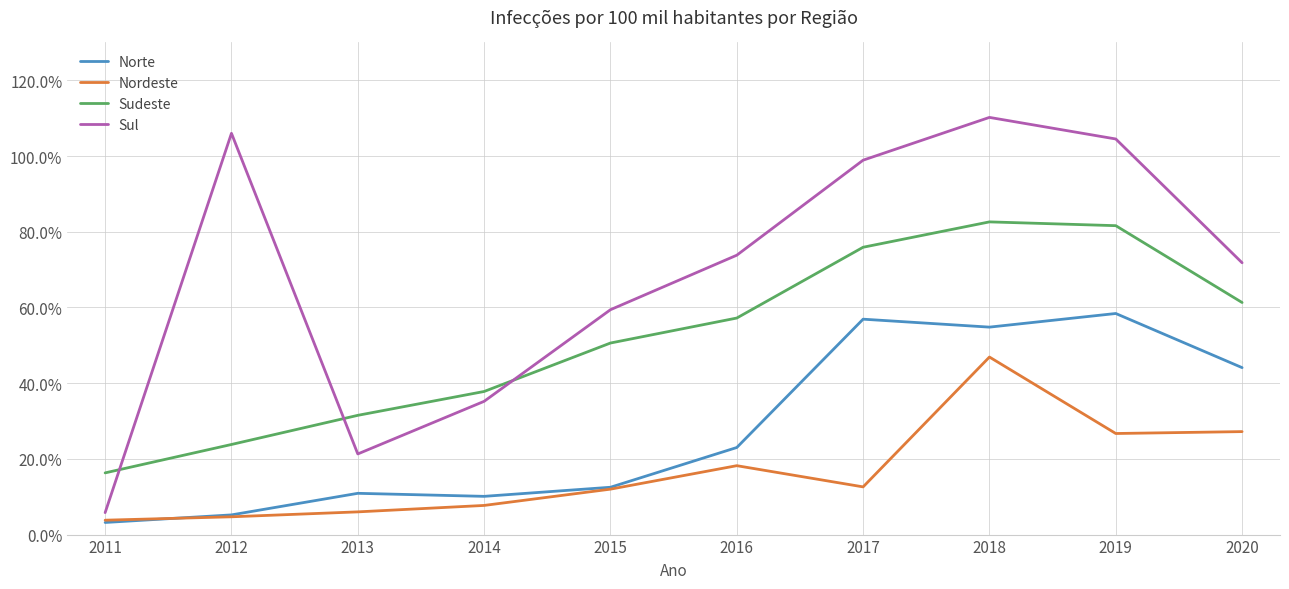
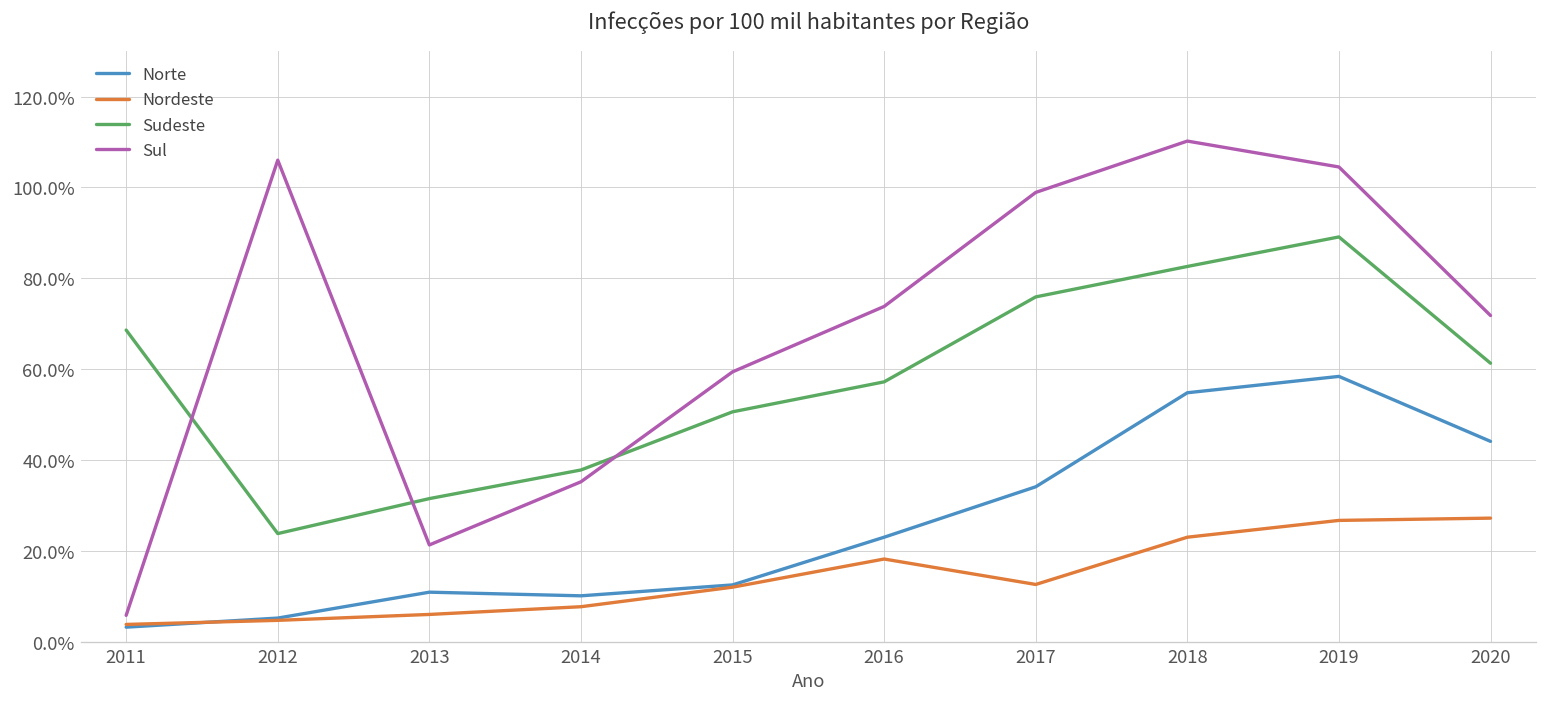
Sudeste, 2011: 16% -> 69%
Norte, 2017: 57% -> 34%
Nordeste, 2018: 47% -> 23%
Sudeste, 2019: 82% -> 89%
